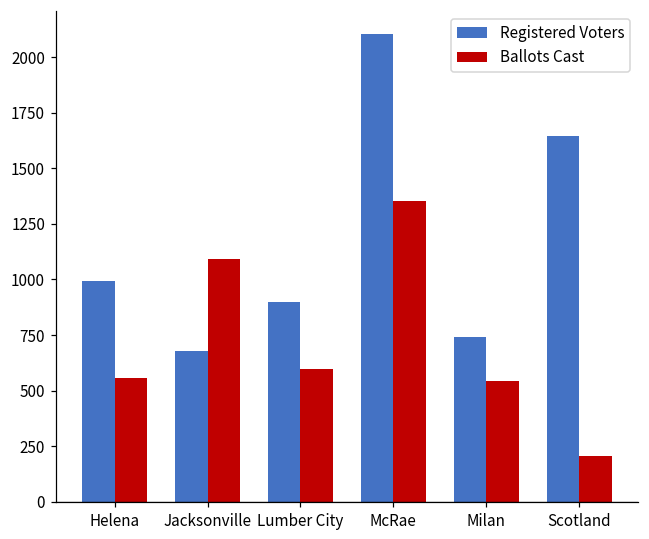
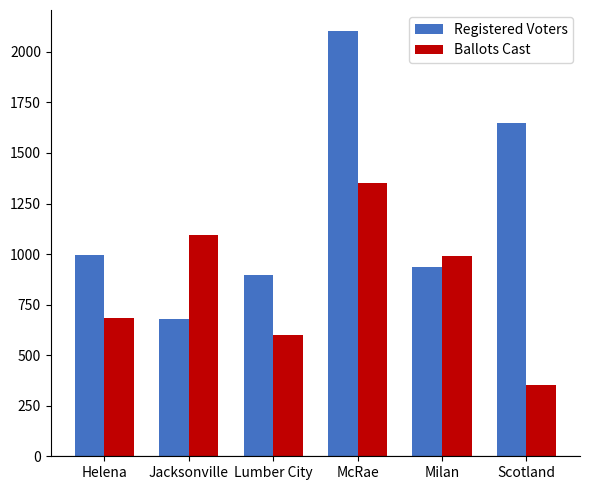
Ballots Cast, Helena: 560 -> 680
Registered Voters, Milan: 740 -> 930
Ballots Cast, Milan: 540 -> 990
Ballots Cast, Scotland: 210 -> 350
